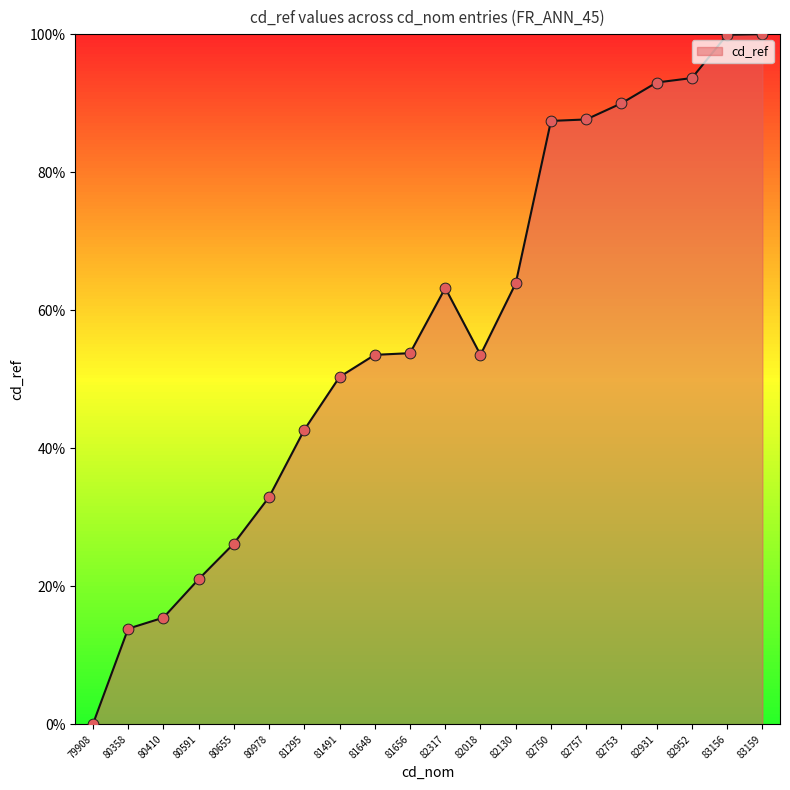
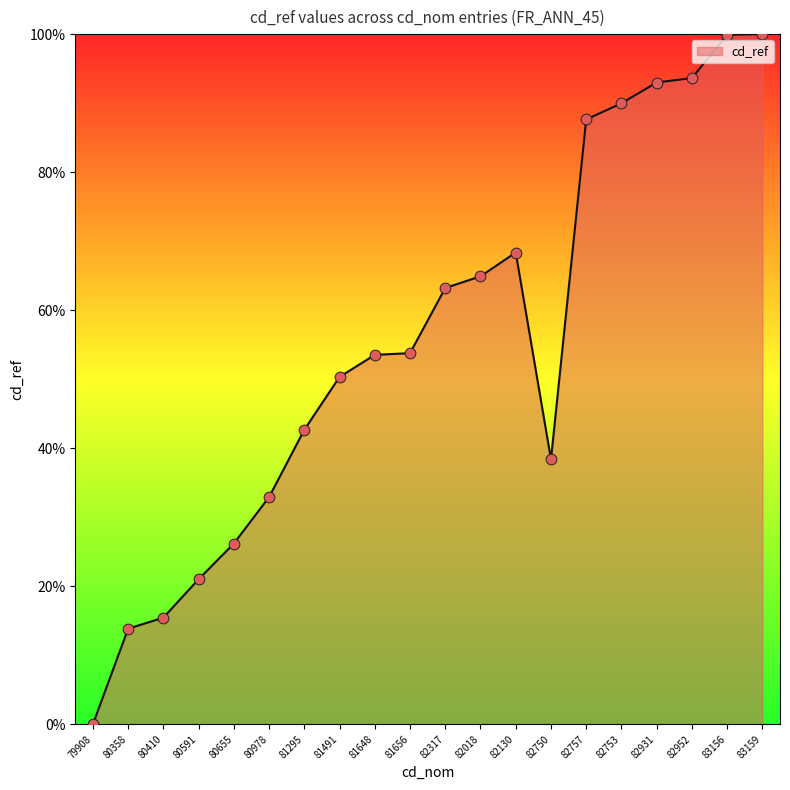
82018: 54% -> 65%
82130: 64% -> 68%
82750: 87% -> 38%
